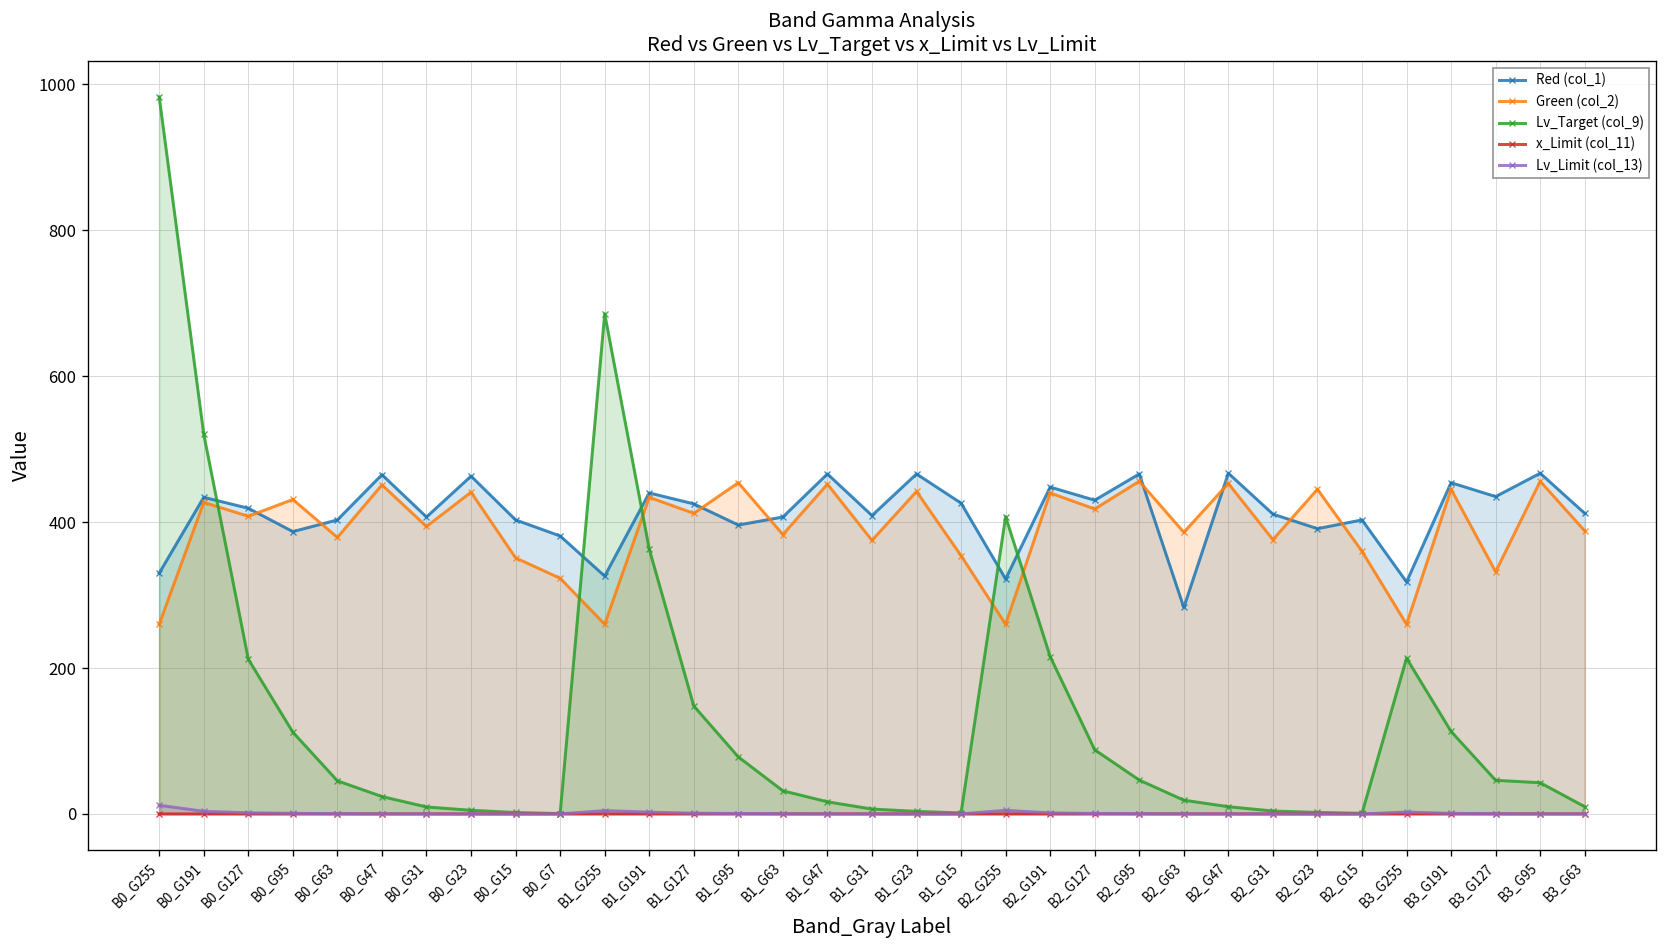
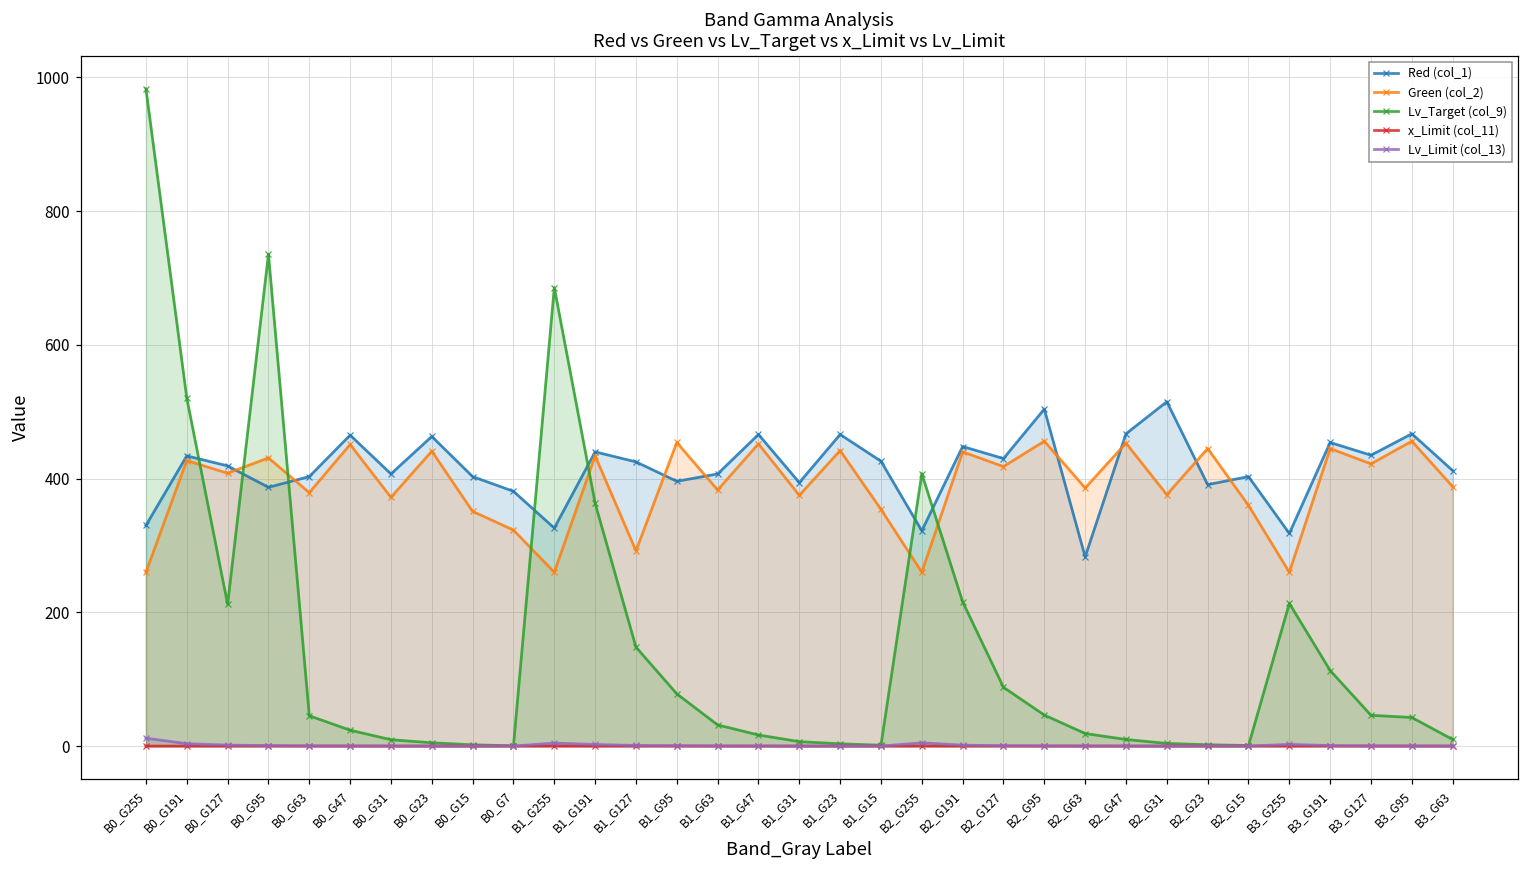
Lv_Target (col_9), B0_G95: 110 -> 740
Green (col_2), B0_G31: 390 -> 370
Green (col_2), B1_G127: 410 -> 290
Red (col_1), B1_G31: 410 -> 390
Red (col_1), B2_G95: 470 -> 500
Red (col_1), B2_G31: 410 -> 520
Green (col_2), B3_G127: 330 -> 420
